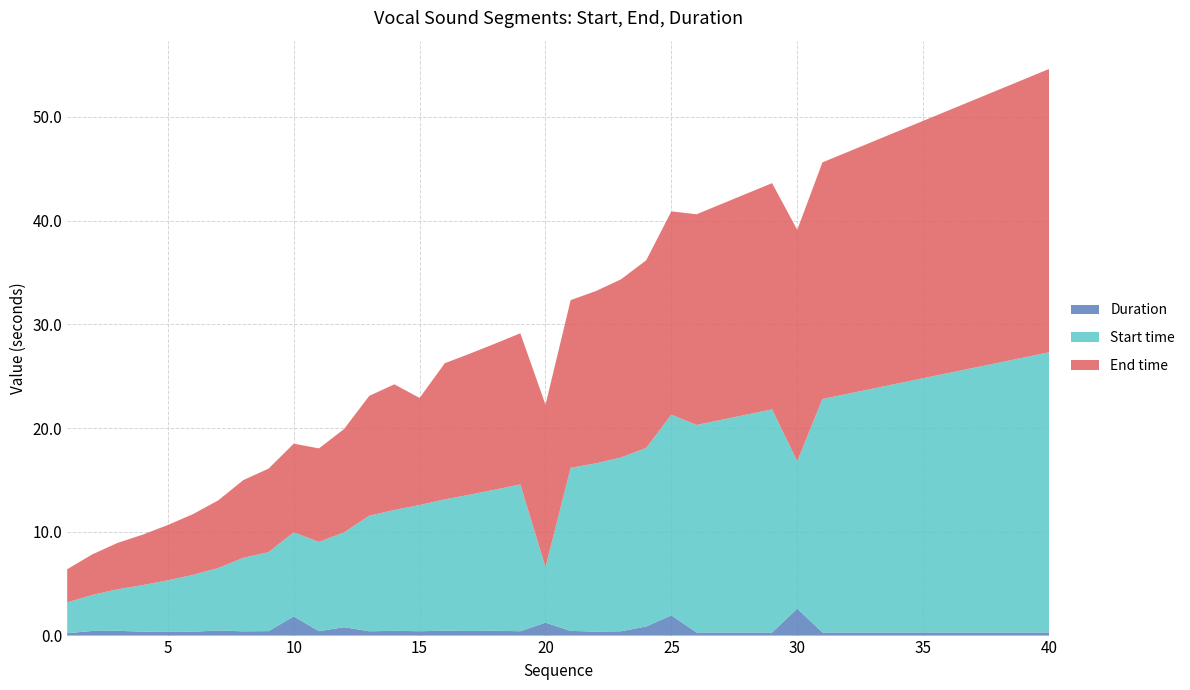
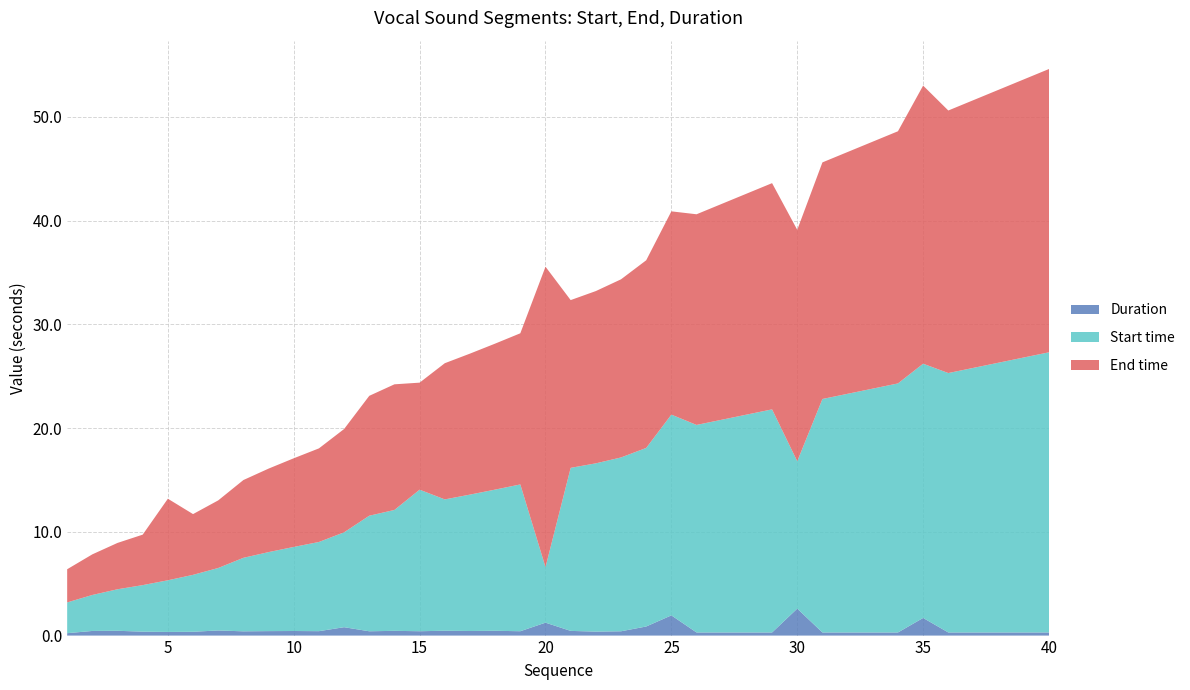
End time, 5: 5.3 -> 7.9
Duration, 10: 1.9 -> 0.4
Start time, 15: 12.2 -> 13.6
End time, 20: 15.7 -> 29.0
Duration, 35: 0.3 -> 1.7
End time, 35: 24.8 -> 26.8
